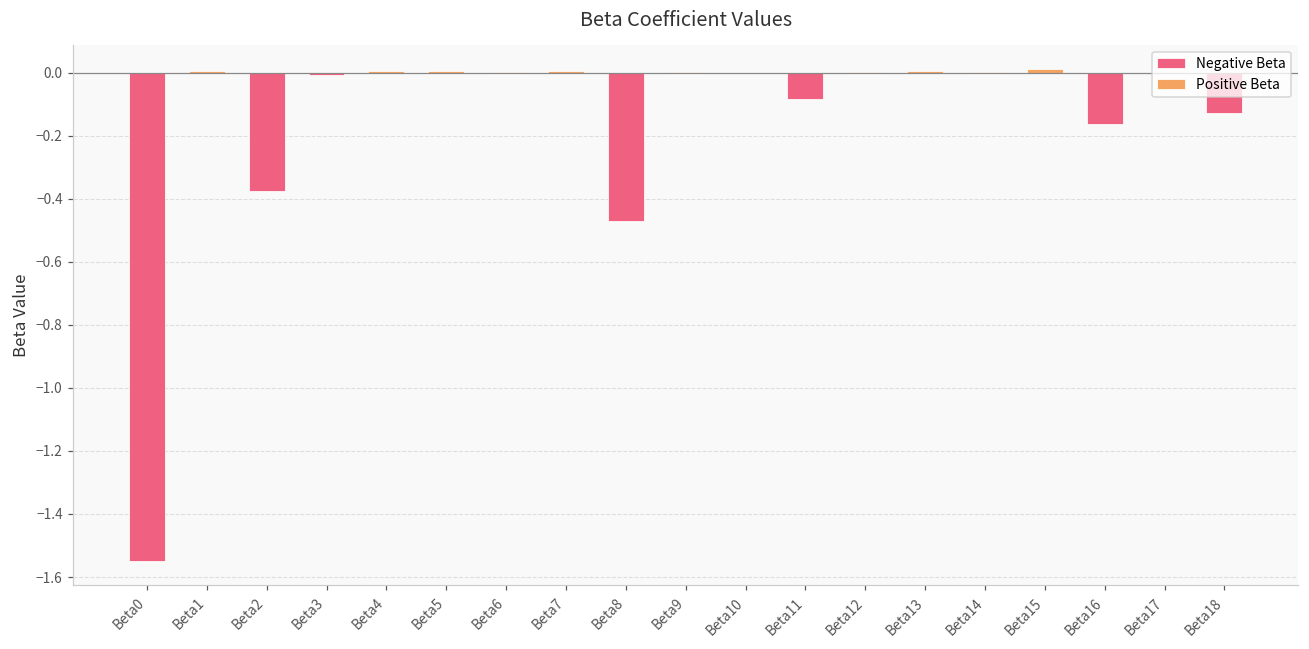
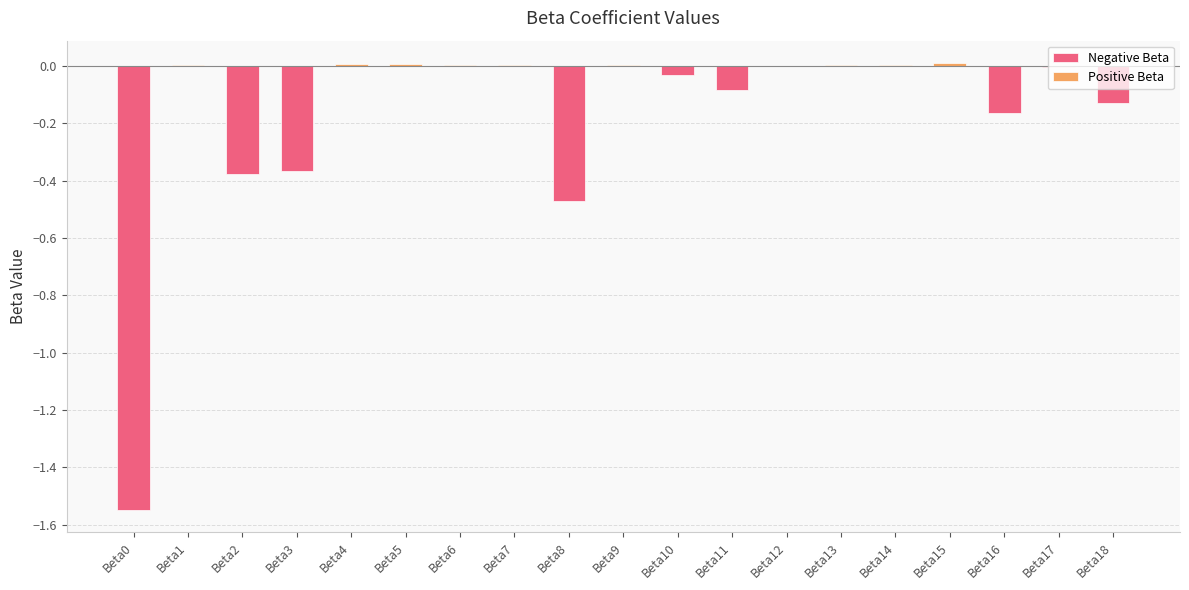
Beta3: -0.01 -> -0.37
Beta10: 0.00 -> -0.03
